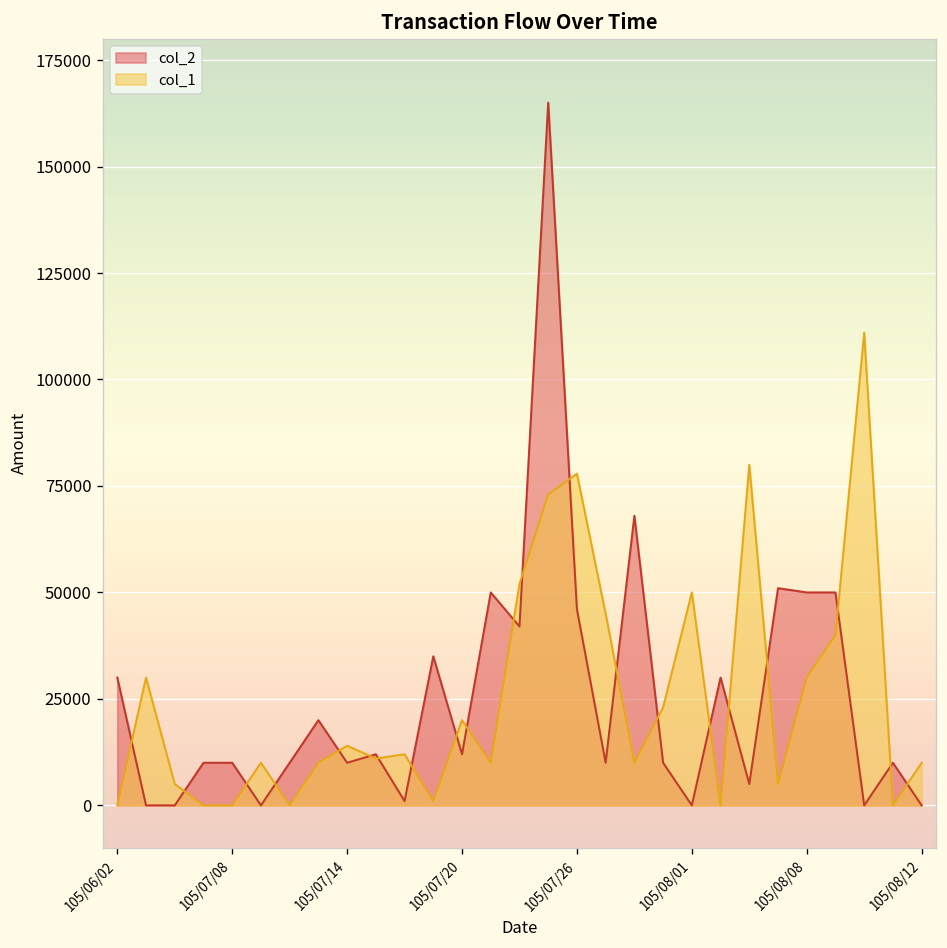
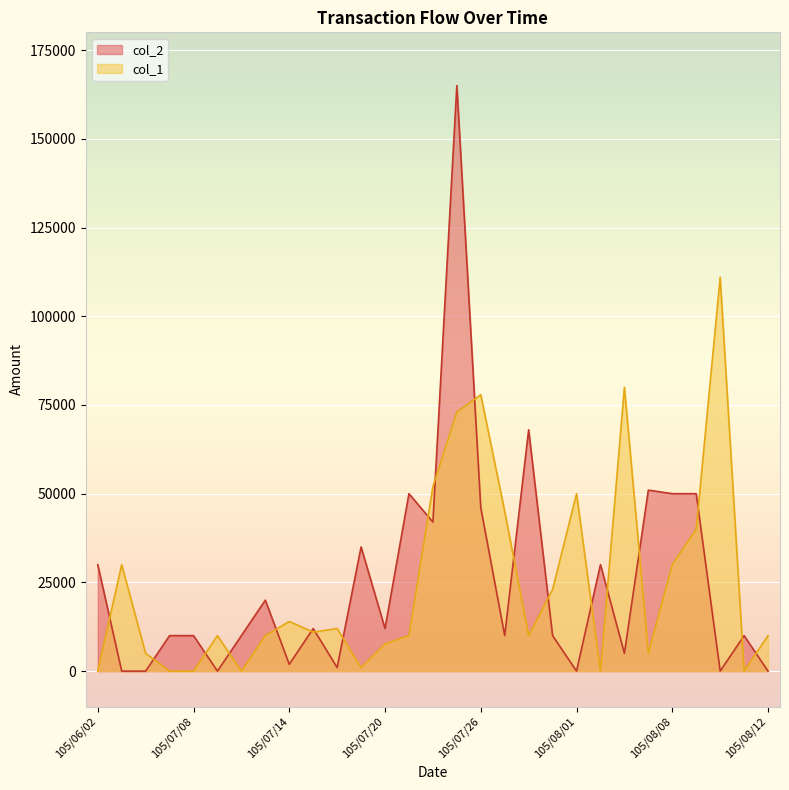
col_2, 105/07/14: 10000 -> 2000
col_1, 105/07/20: 20000 -> 8000
